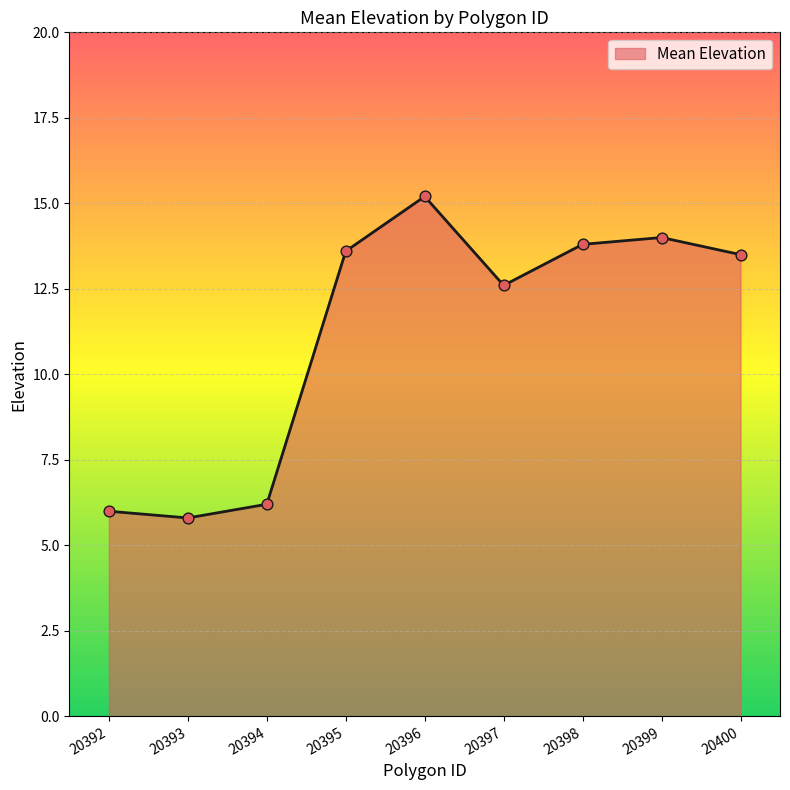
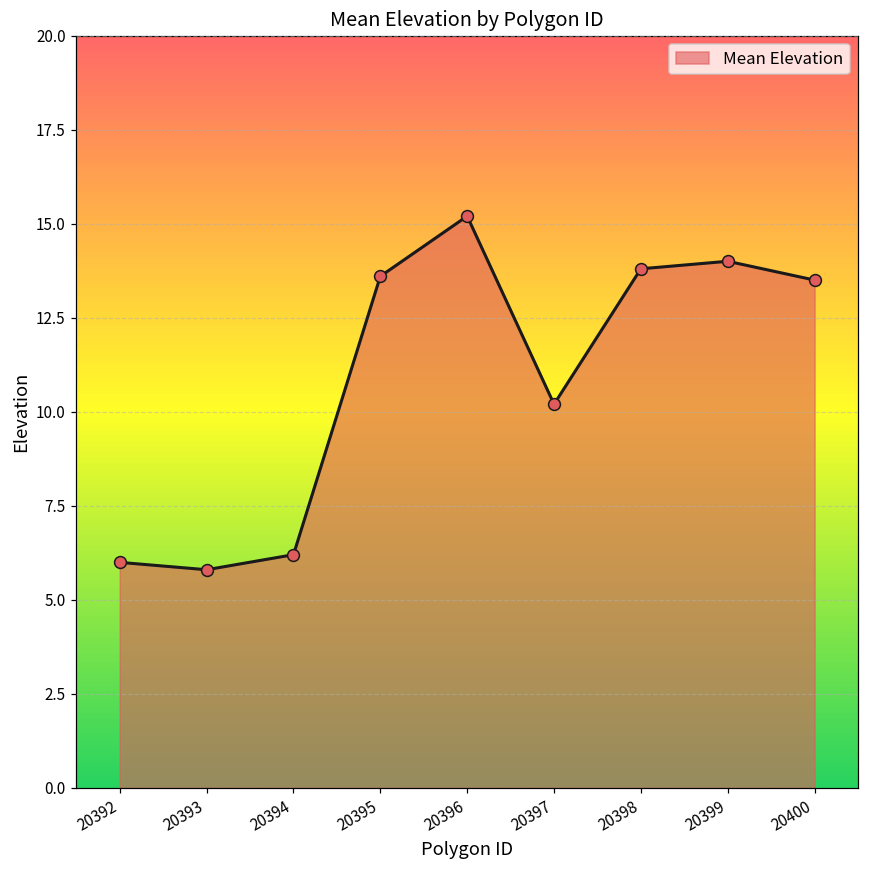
20397: 12.6 -> 10.2
